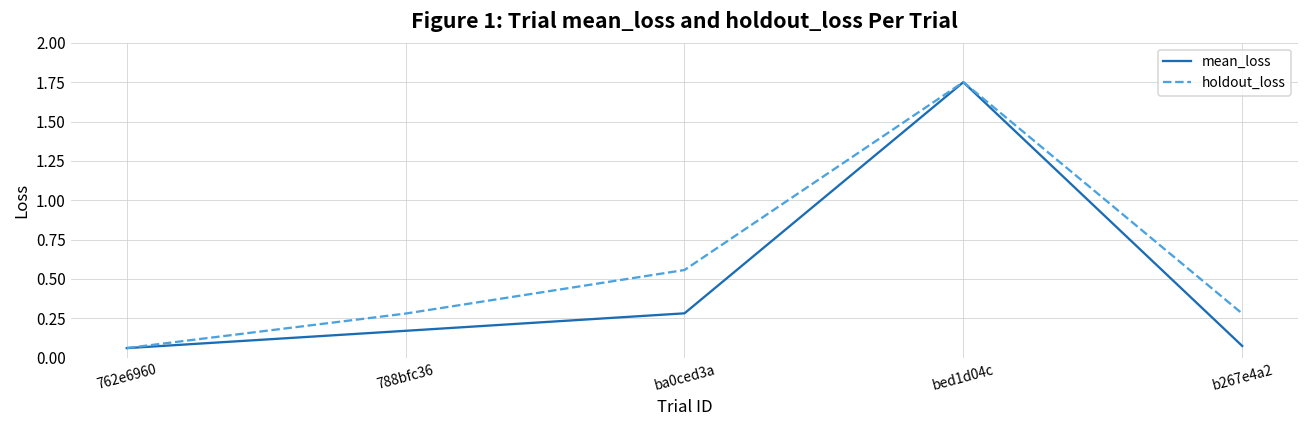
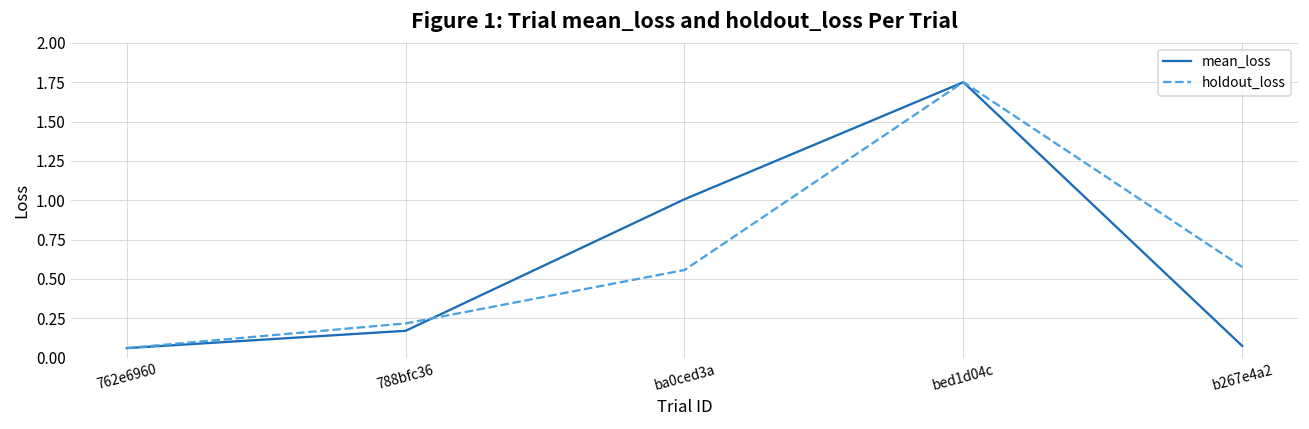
holdout_loss, 788bfc36: 0.28 -> 0.22
mean_loss, ba0ced3a: 0.28 -> 1.01
holdout_loss, b267e4a2: 0.28 -> 0.58
